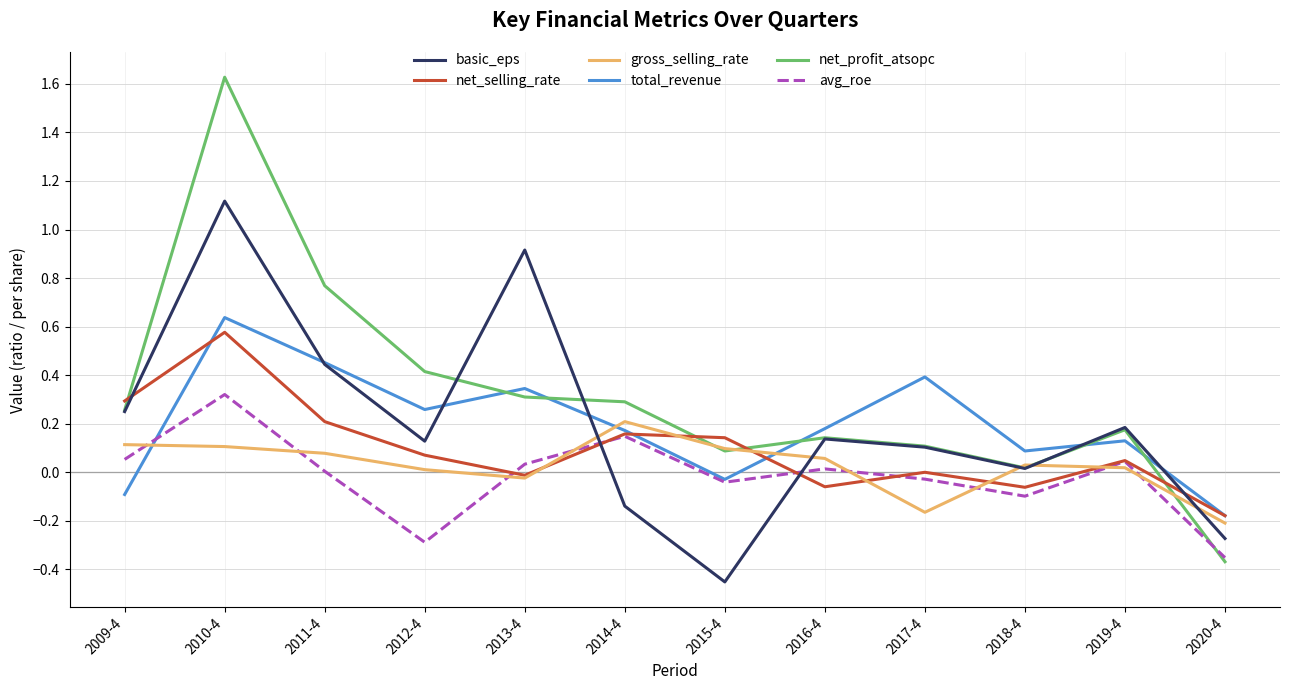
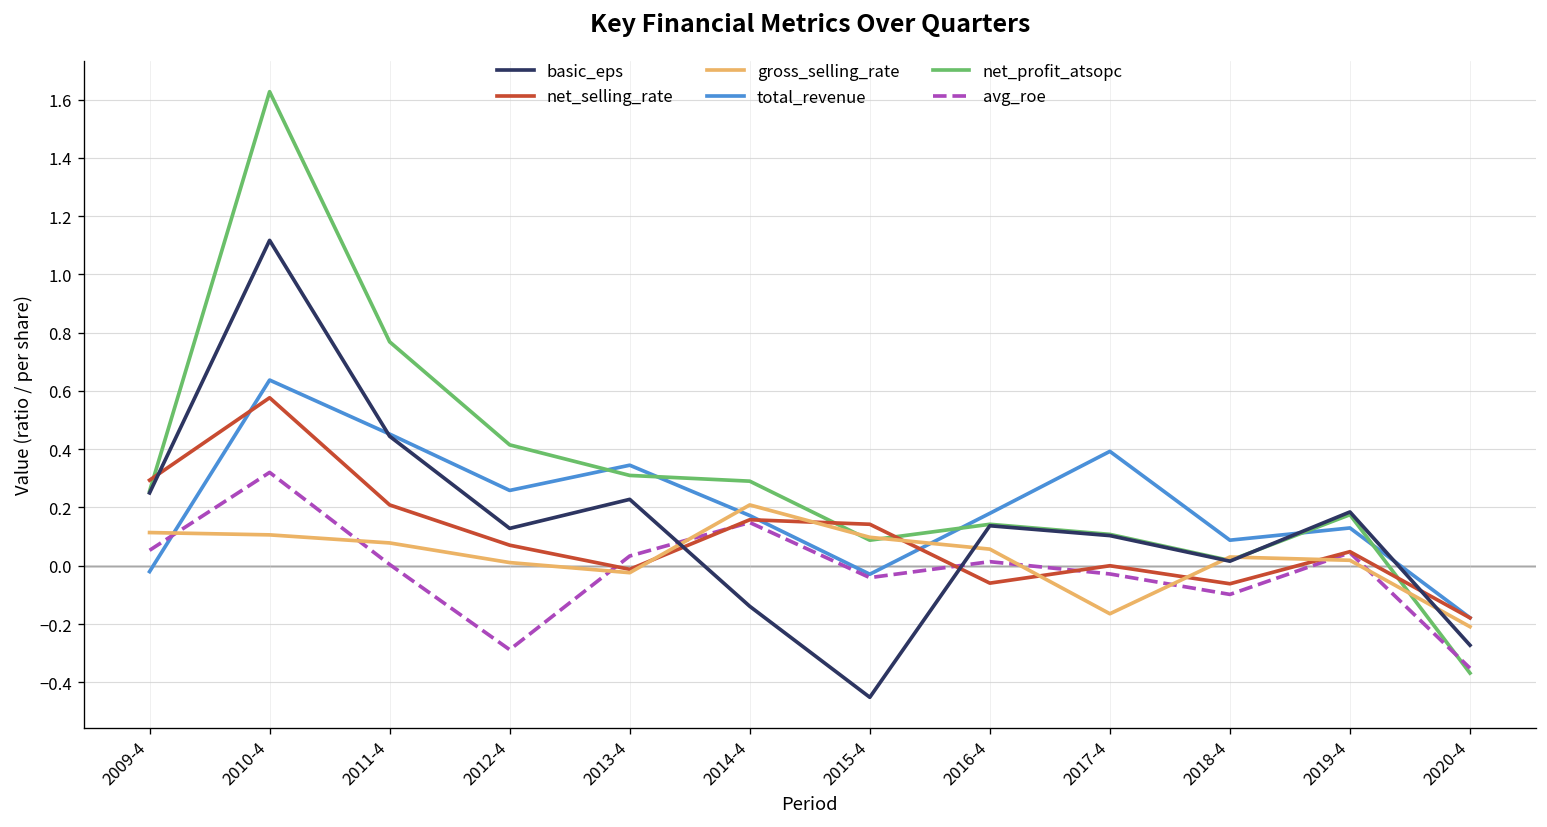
total_revenue, 2009-4: -0.09 -> -0.02
basic_eps, 2013-4: 0.92 -> 0.23
